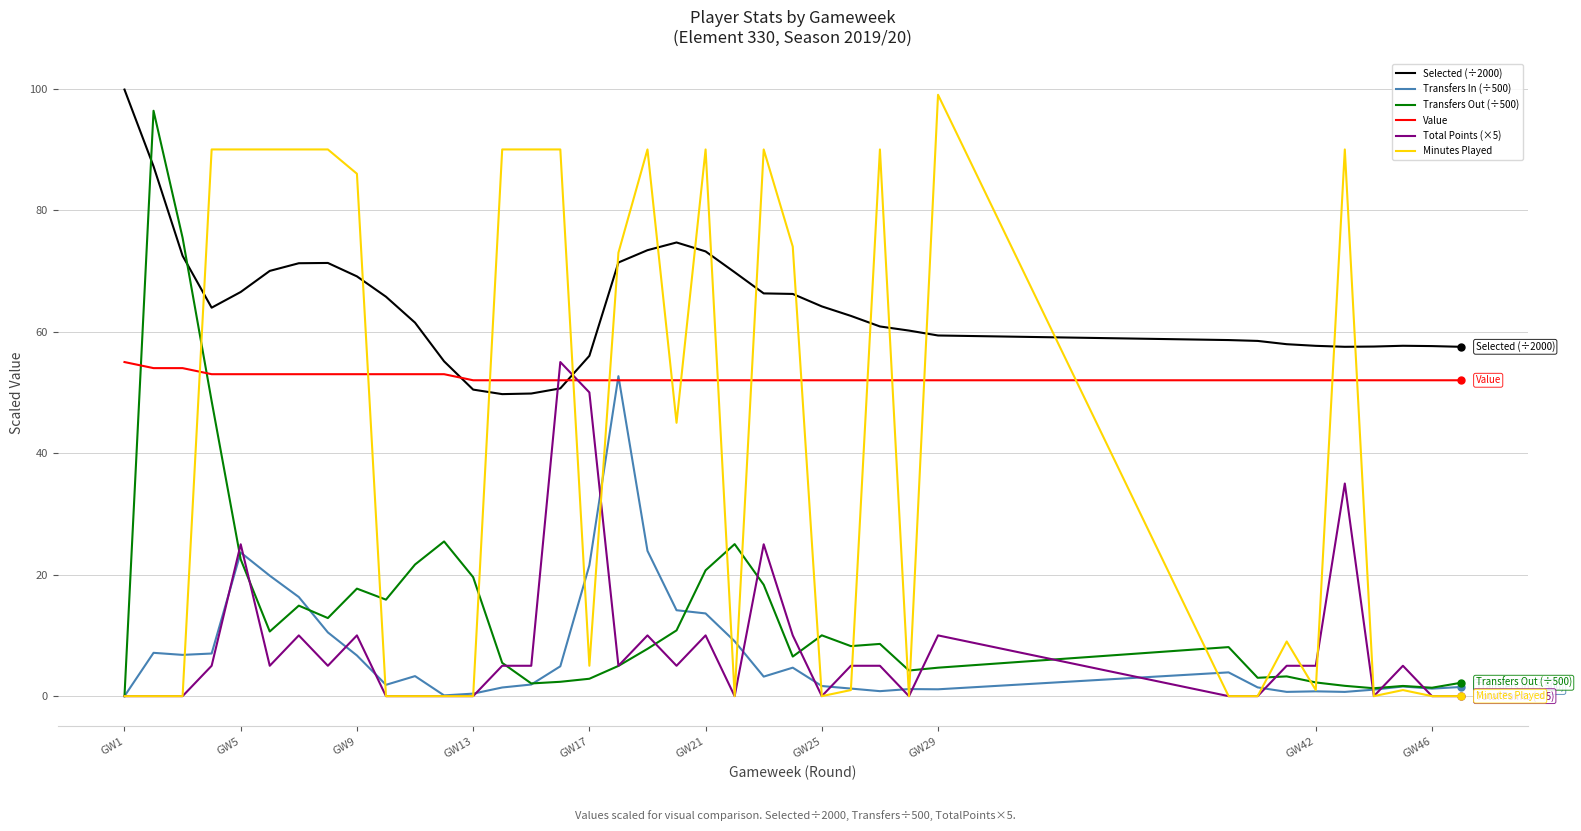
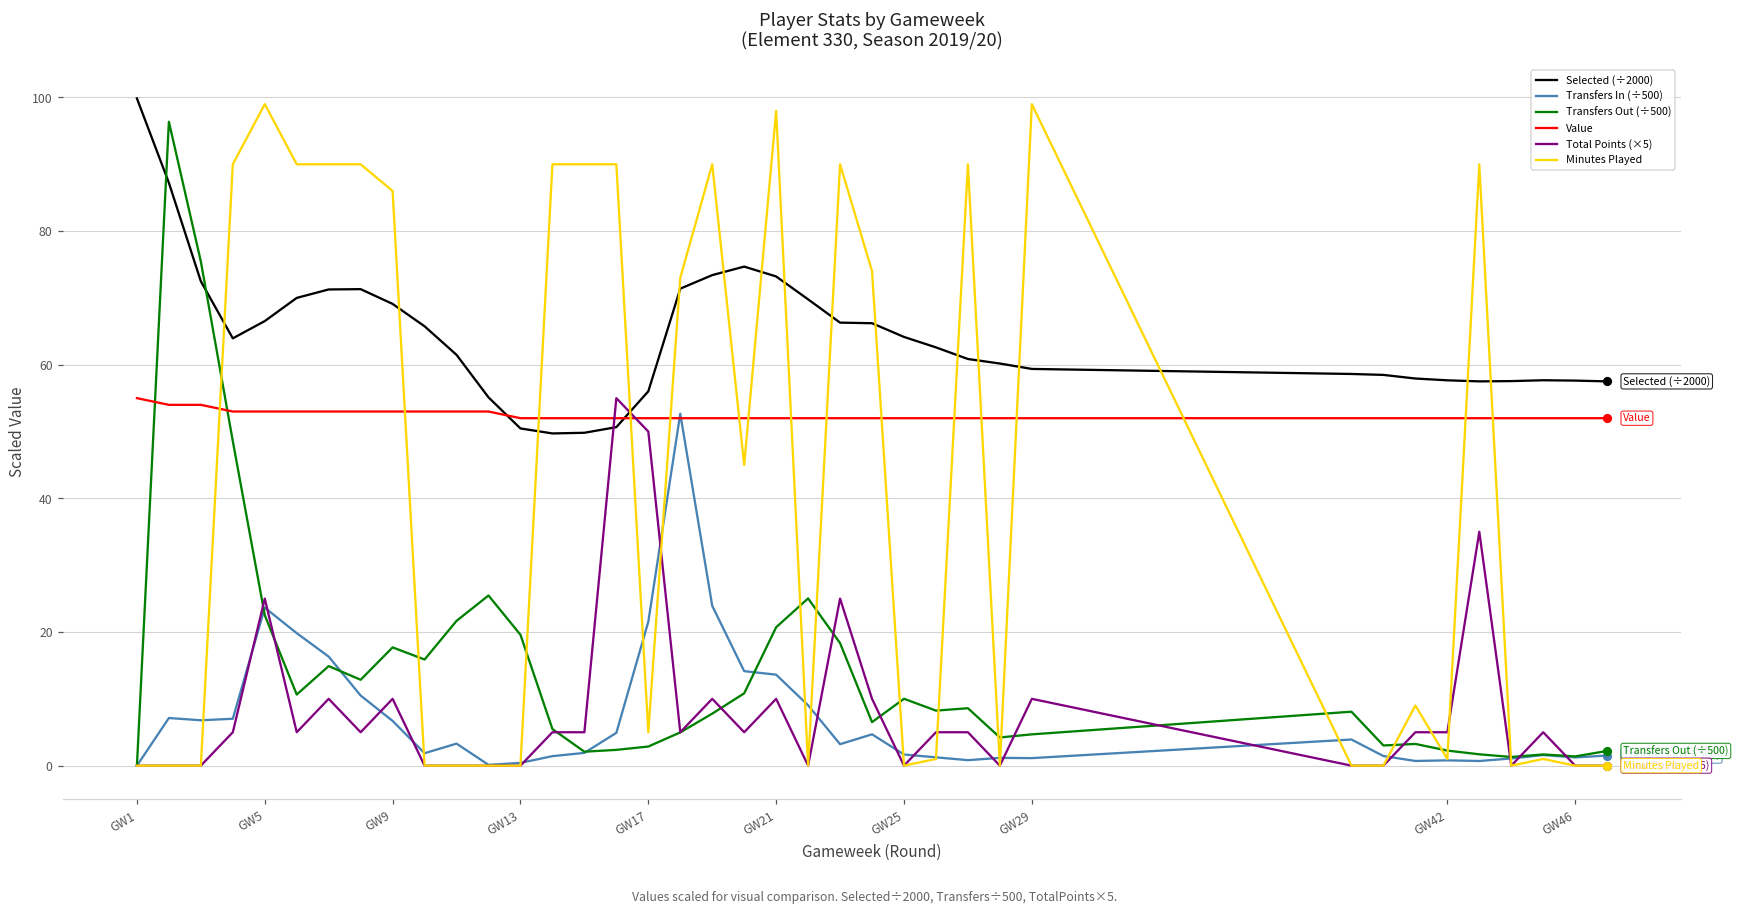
Minutes Played, GW5: 90 -> 99
Minutes Played, GW21: 90 -> 98
